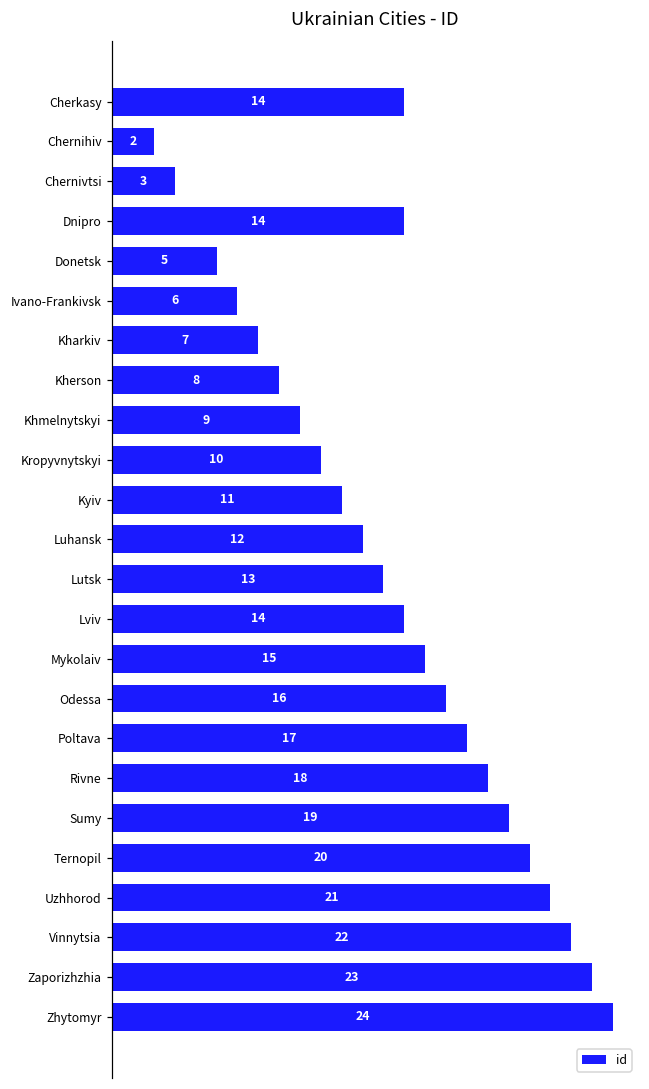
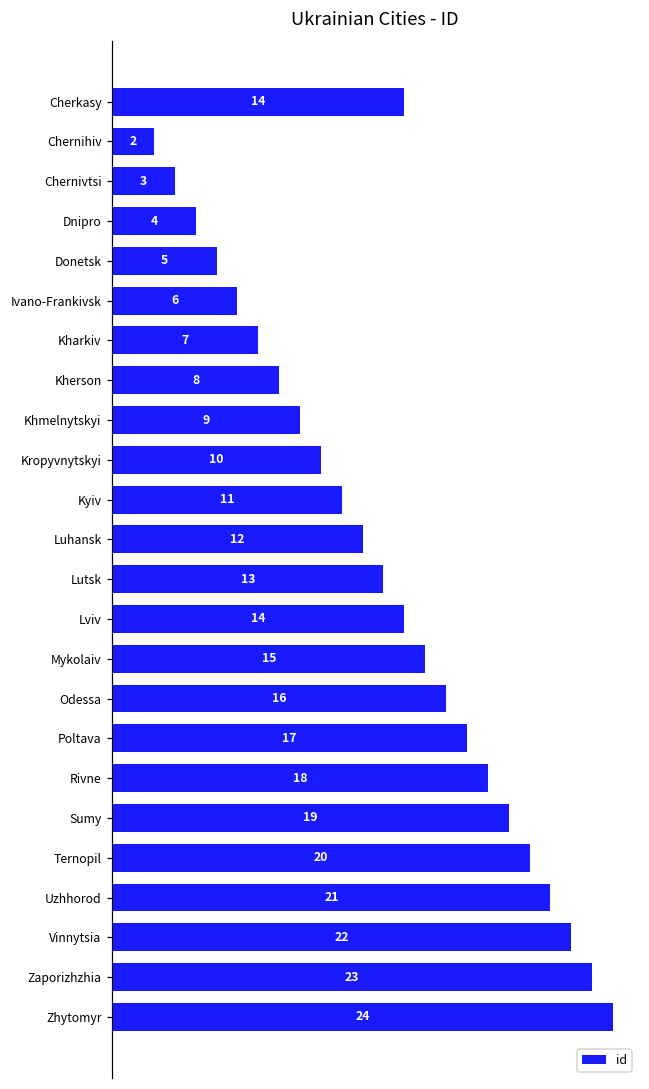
Dnipro: 14 -> 4
